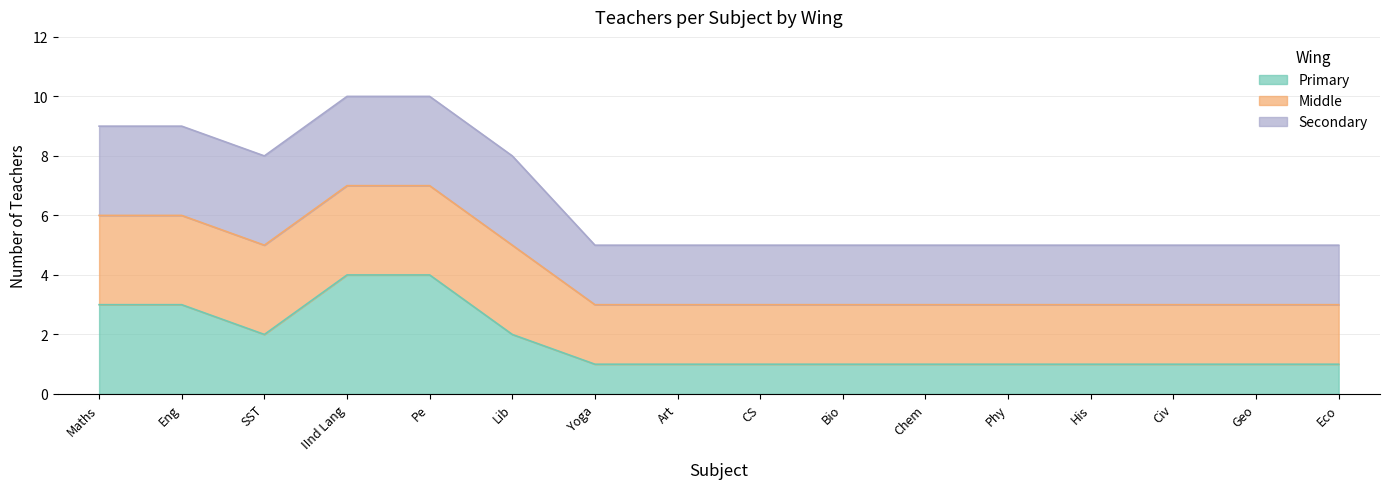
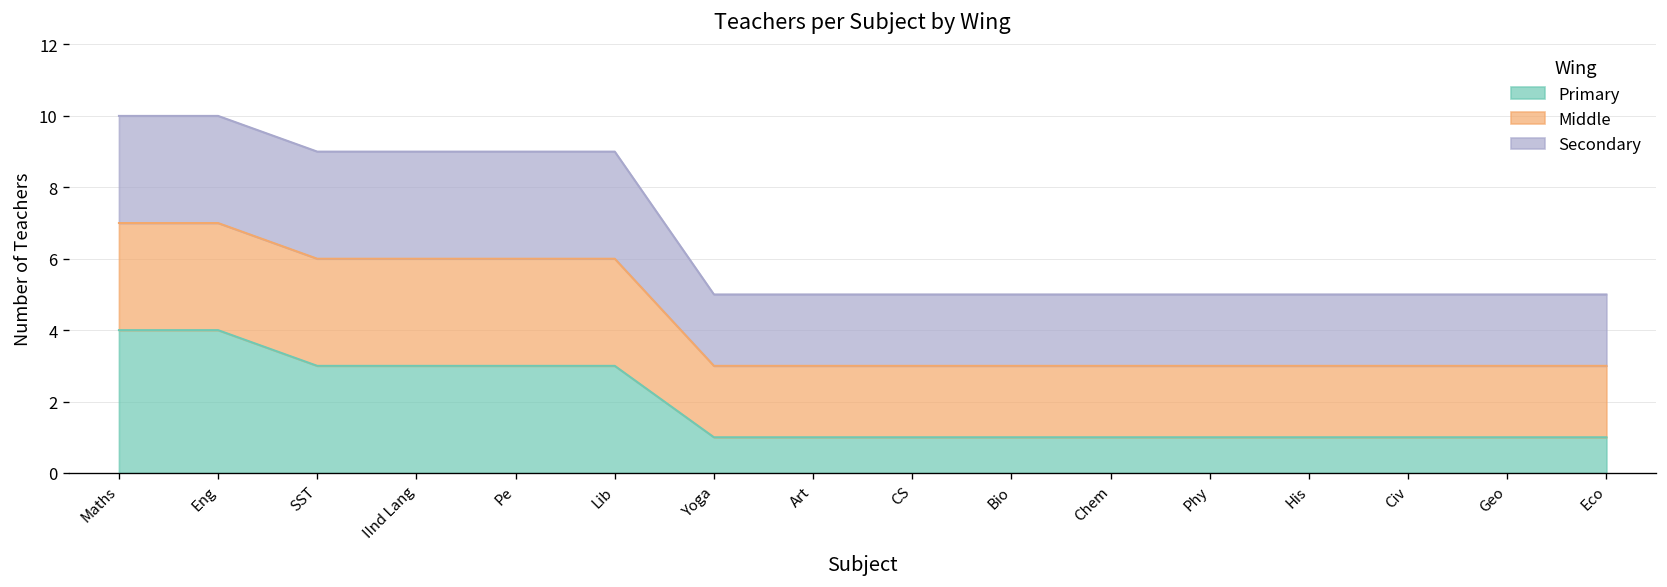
Primary, Maths: 3 -> 4
Primary, Eng: 3 -> 4
Primary, SST: 2 -> 3
Primary, IInd Lang: 4 -> 3
Primary, Pe: 4 -> 3
Primary, Lib: 2 -> 3
